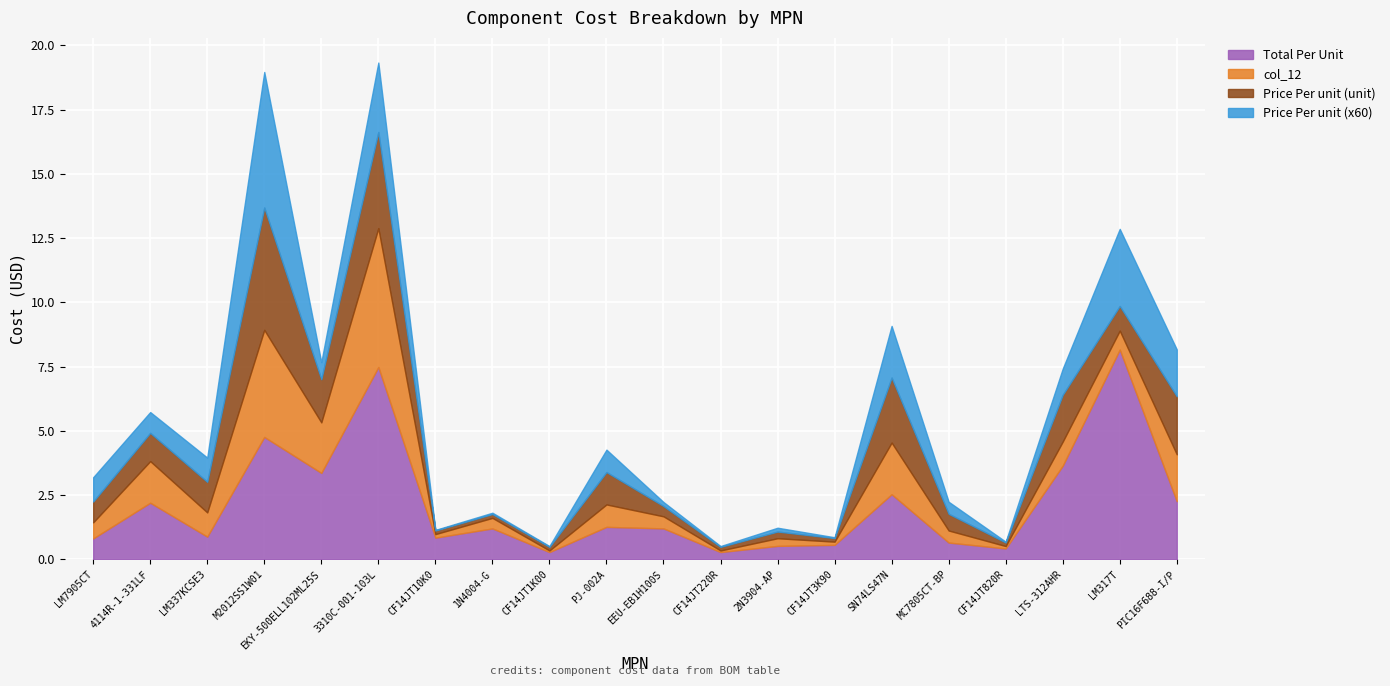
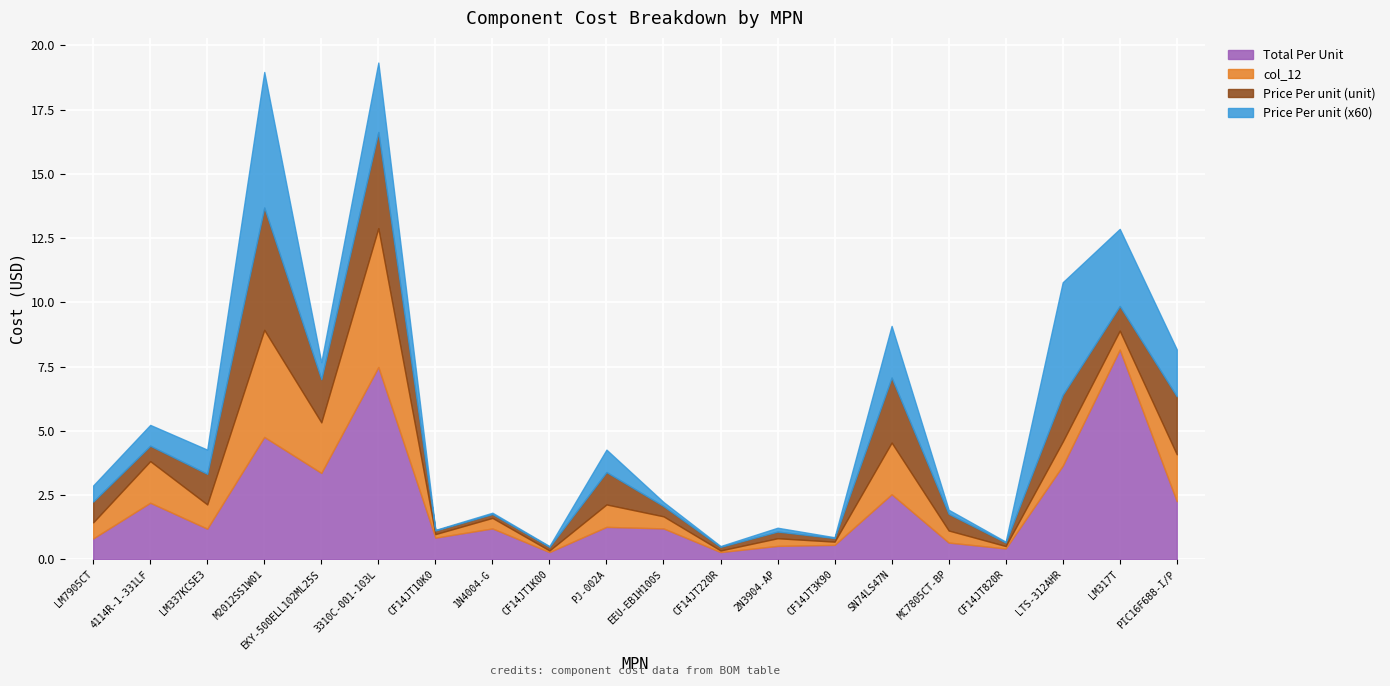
Price Per unit (x60), LM7905CT: 0.9 -> 0.6
Price Per unit (unit), 4114R-1-331LF: 1.1 -> 0.6
Total Per Unit, LM337KCSE3: 0.9 -> 1.2
Price Per unit (x60), MC7805CT-BP: 0.5 -> 0.2
Price Per unit (x60), LTS-312AHR: 1.0 -> 4.4
